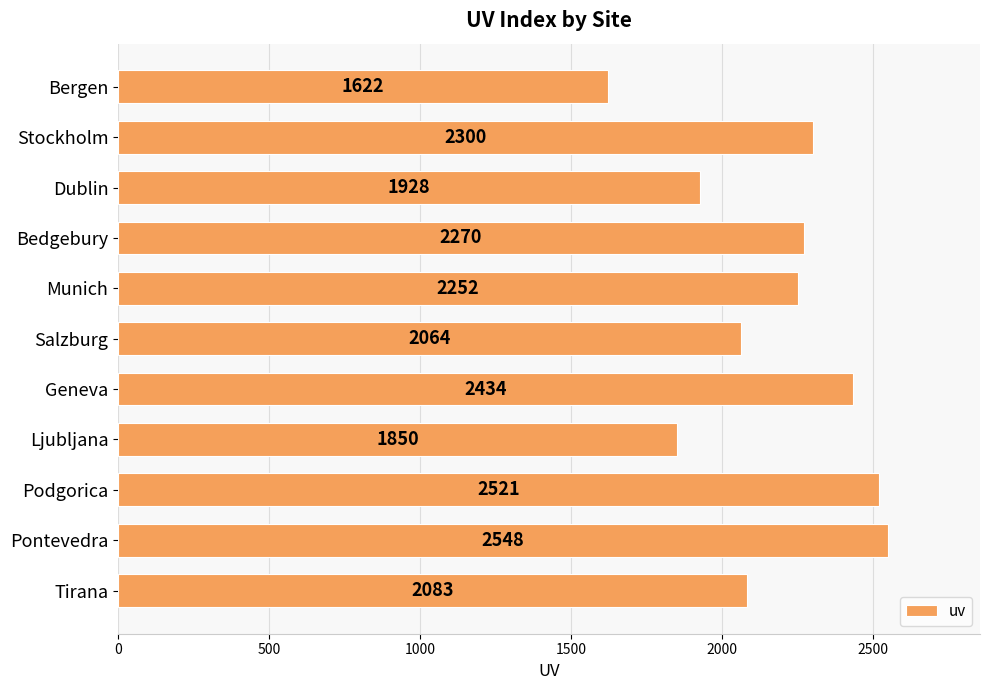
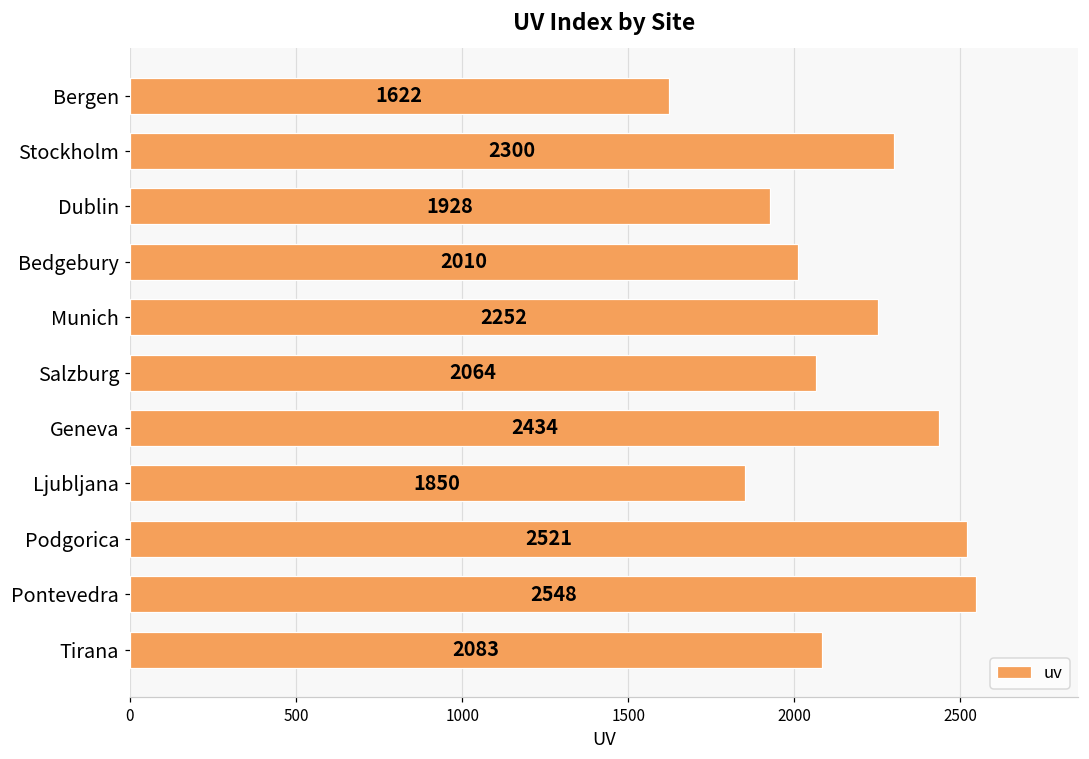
Bedgebury: 2270 -> 2010
